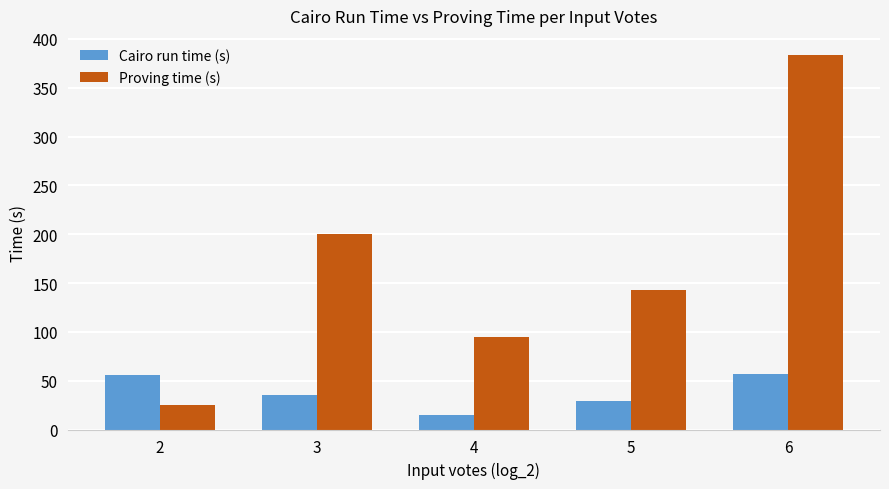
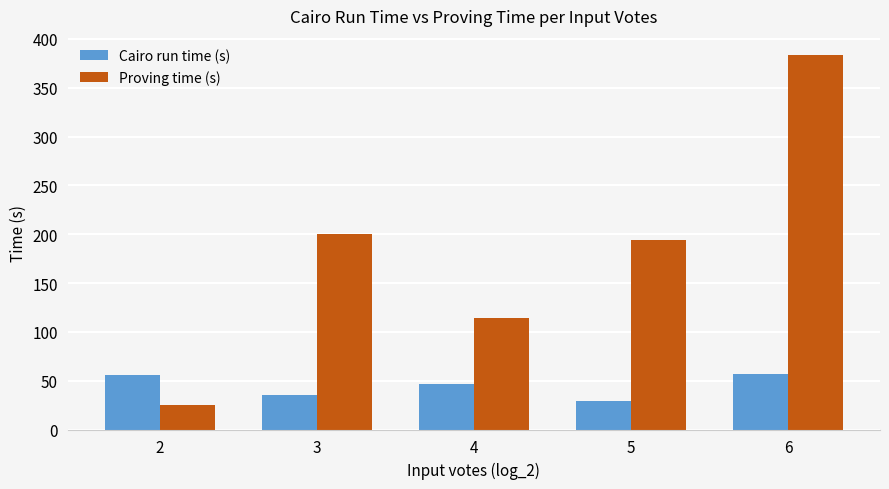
Cairo run time (s), 4: 10 -> 50
Proving time (s), 4: 90 -> 110
Proving time (s), 5: 140 -> 190
